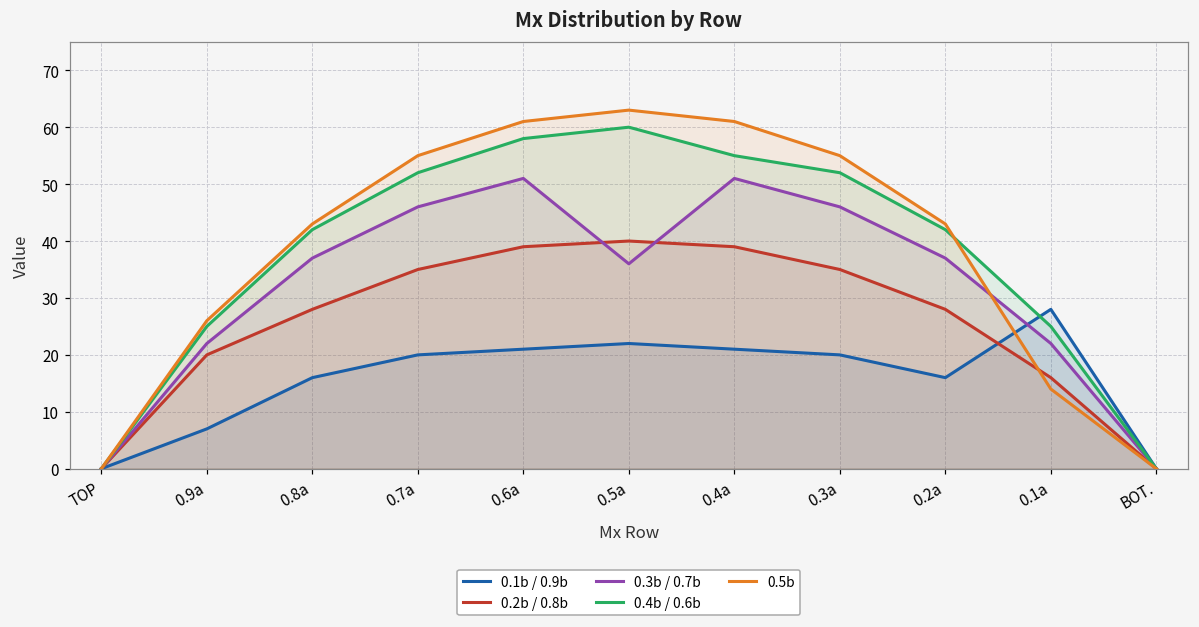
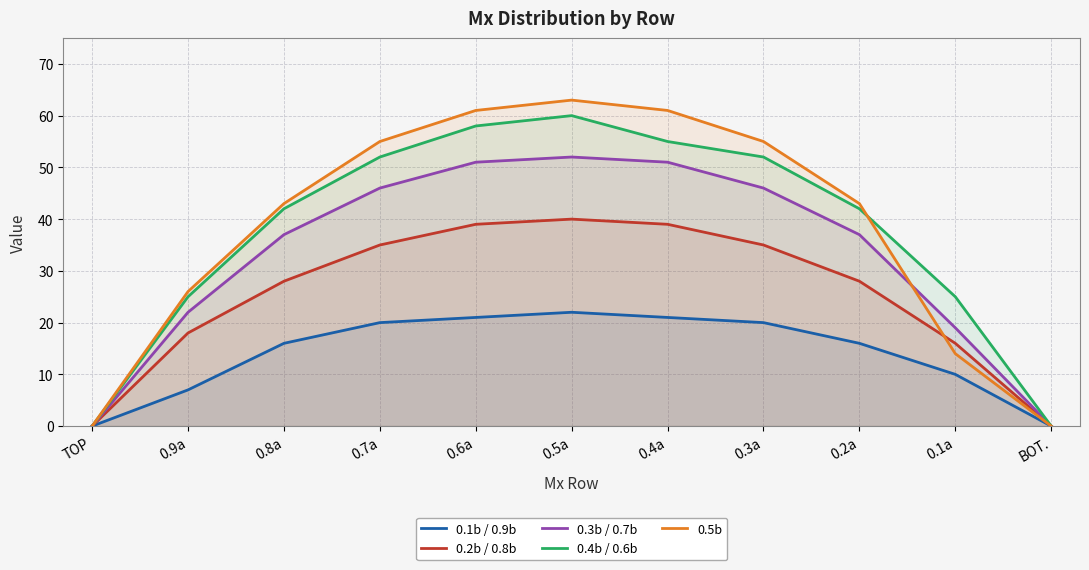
0.2b / 0.8b, 0.9a: 20 -> 18
0.3b / 0.7b, 0.5a: 36 -> 52
0.1b / 0.9b, 0.1a: 28 -> 10
0.3b / 0.7b, 0.1a: 22 -> 19
